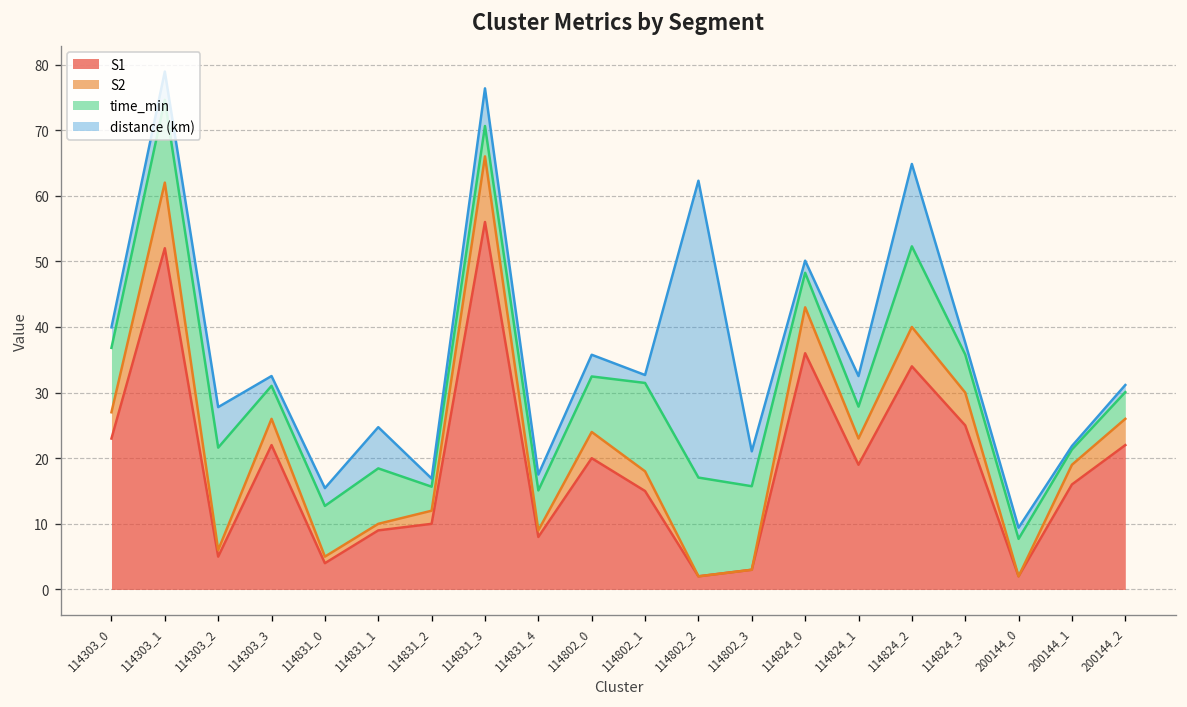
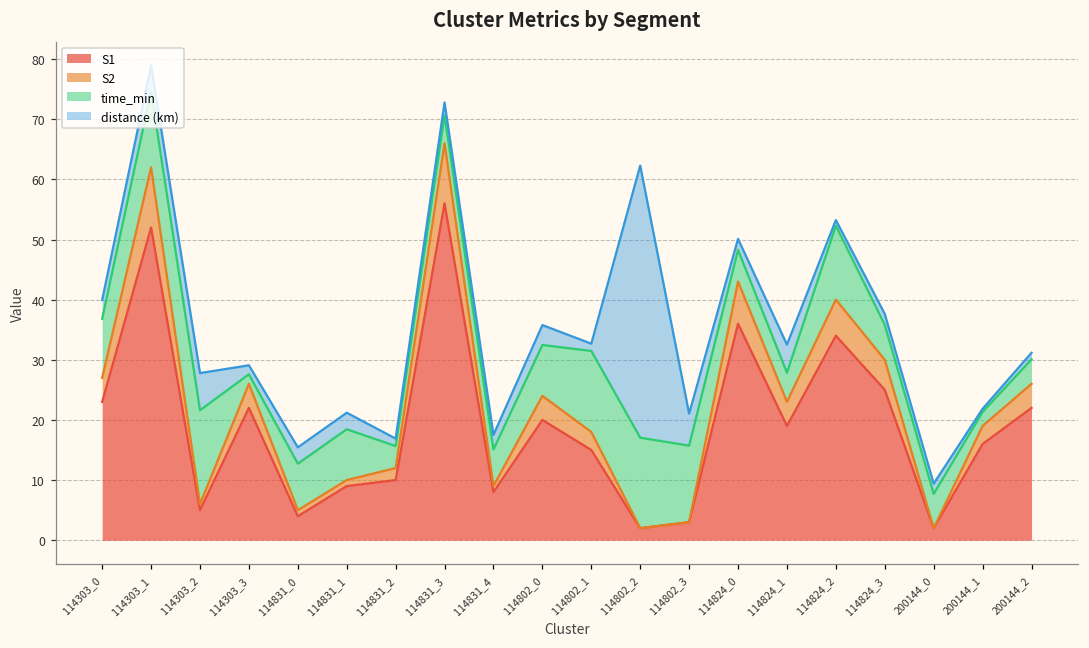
time_min, 114303_3: 5 -> 2
distance (km), 114831_1: 6 -> 3
distance (km), 114831_3: 6 -> 2
distance (km), 114824_2: 13 -> 1
